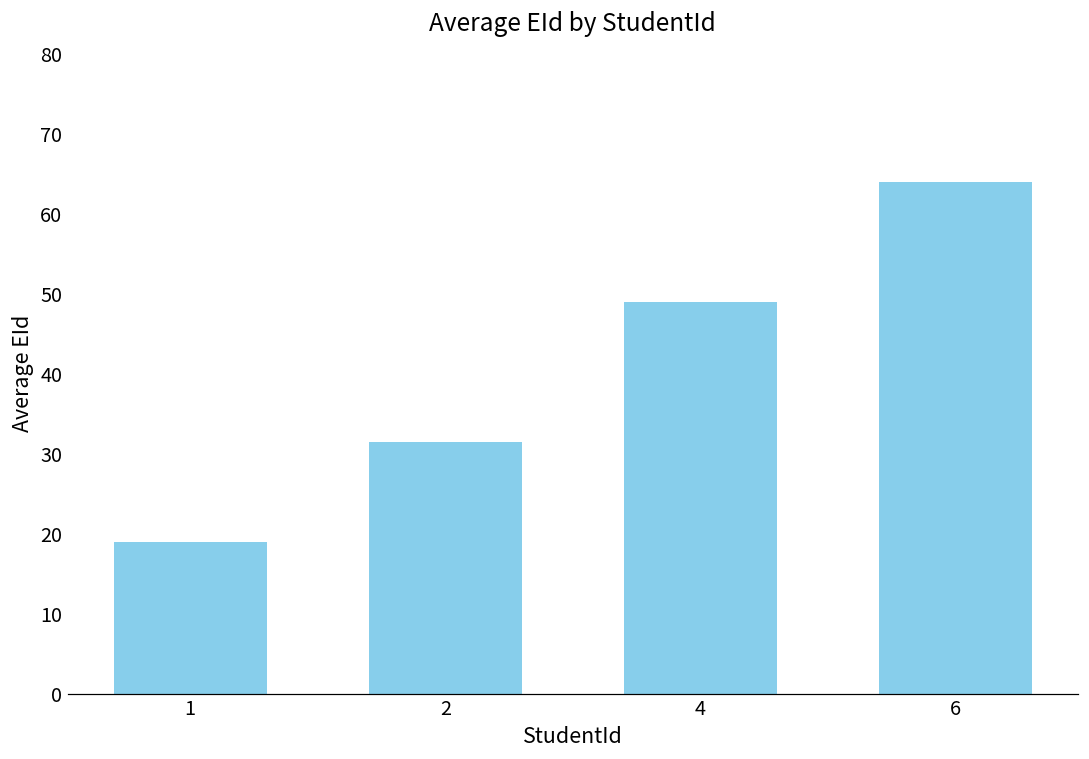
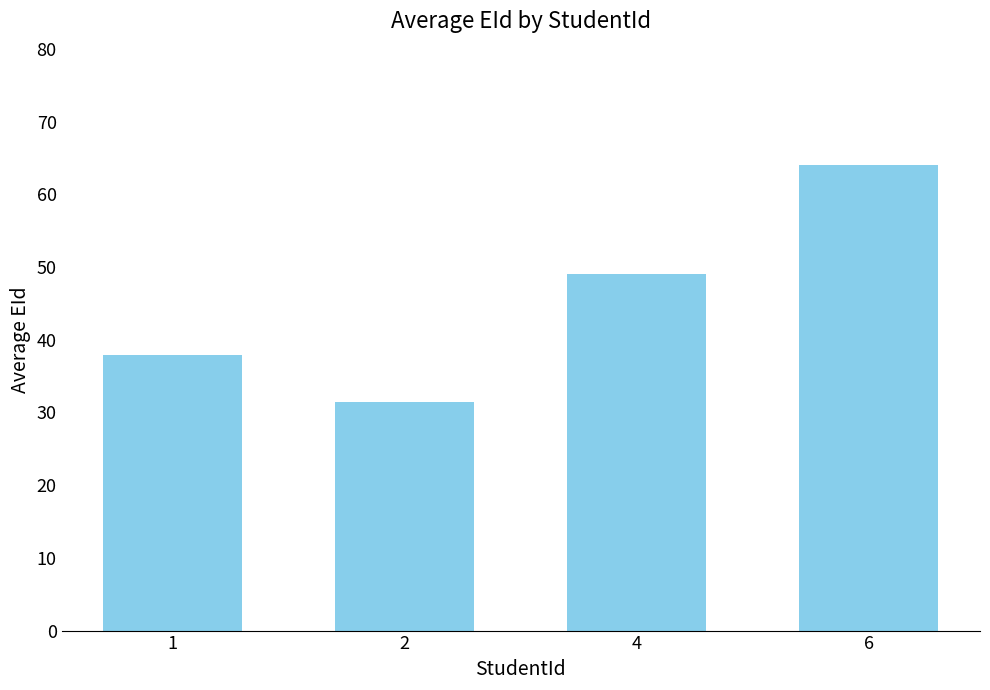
1: 19 -> 38
